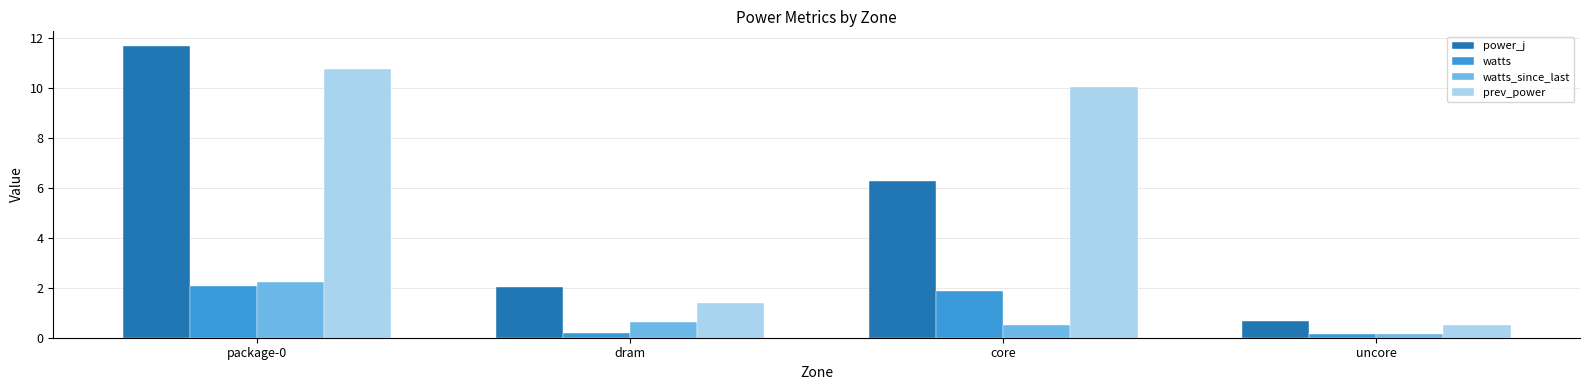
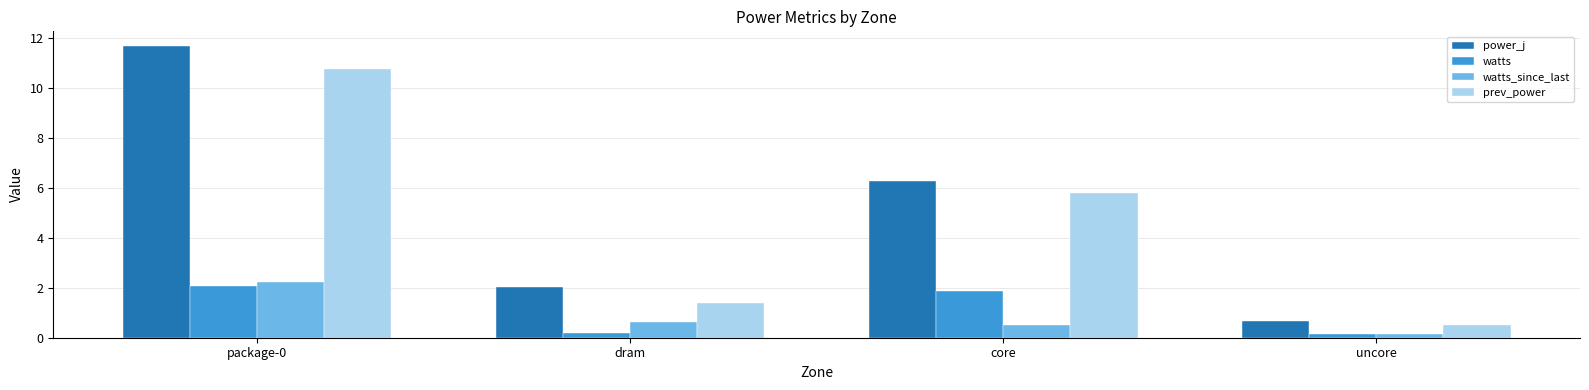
prev_power, core: 10.0 -> 5.8
